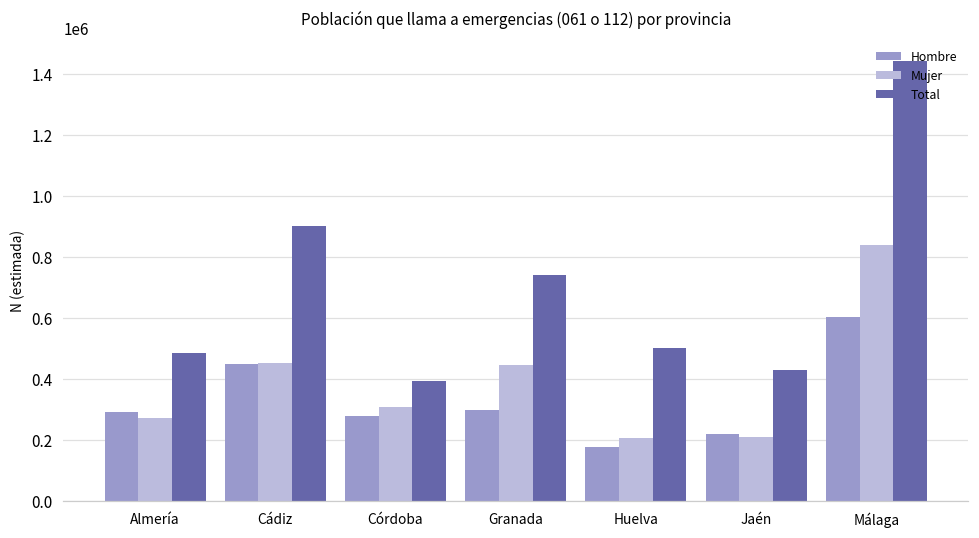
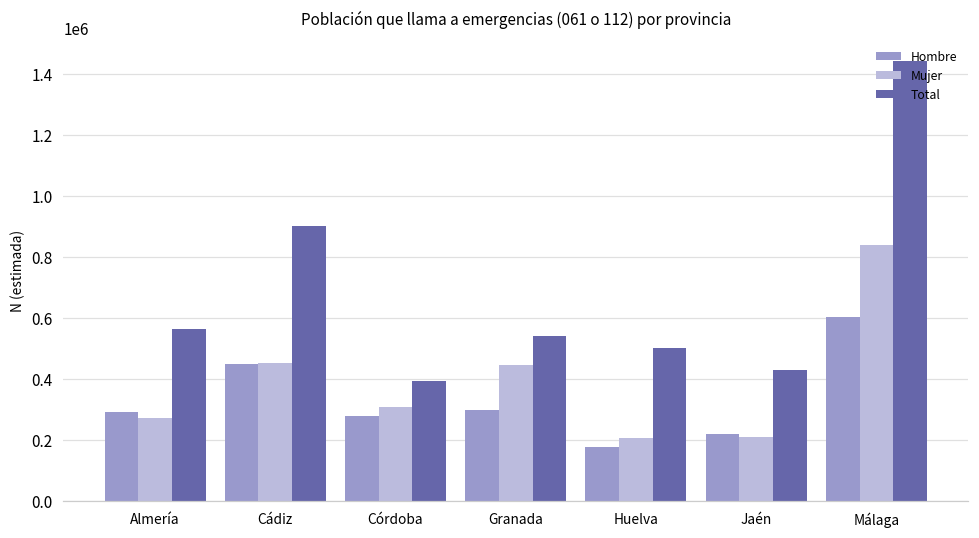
Total, Almería: 490000 -> 570000
Total, Granada: 740000 -> 540000
